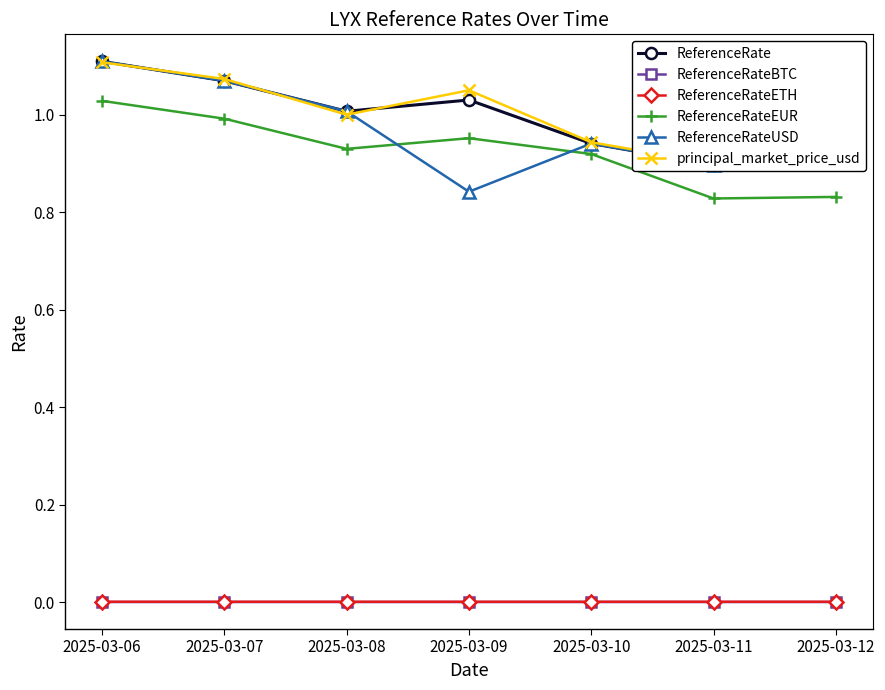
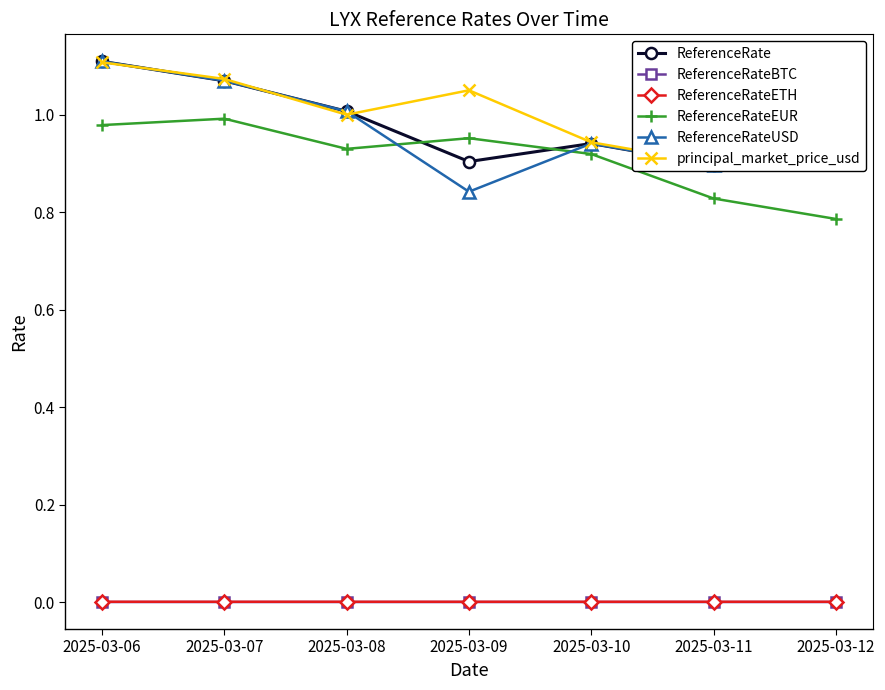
ReferenceRateEUR, 2025-03-06: 1.03 -> 0.98
ReferenceRate, 2025-03-09: 1.03 -> 0.90
ReferenceRateEUR, 2025-03-12: 0.83 -> 0.79
